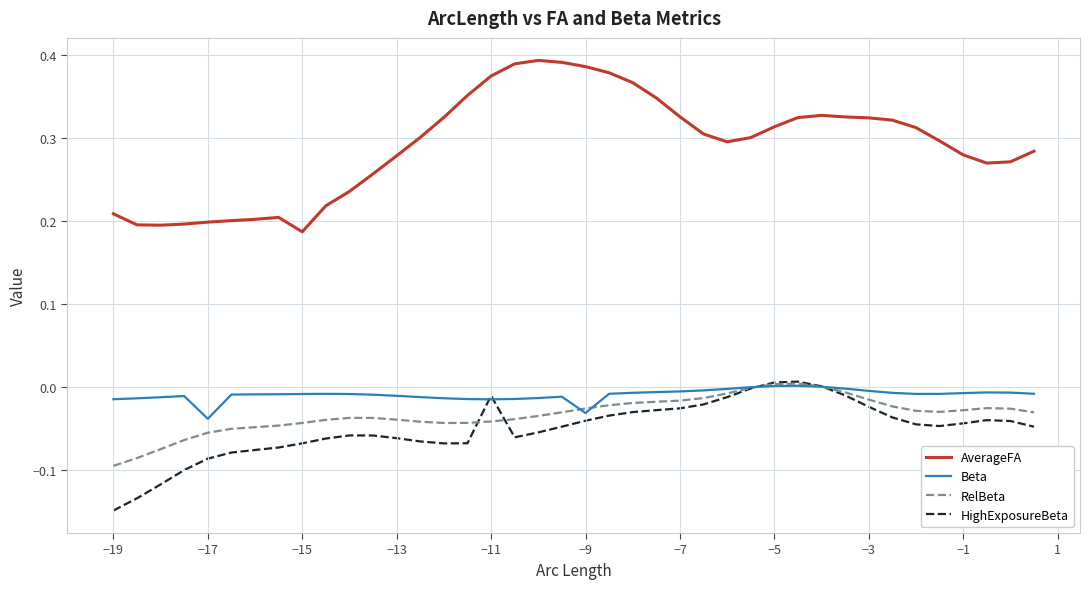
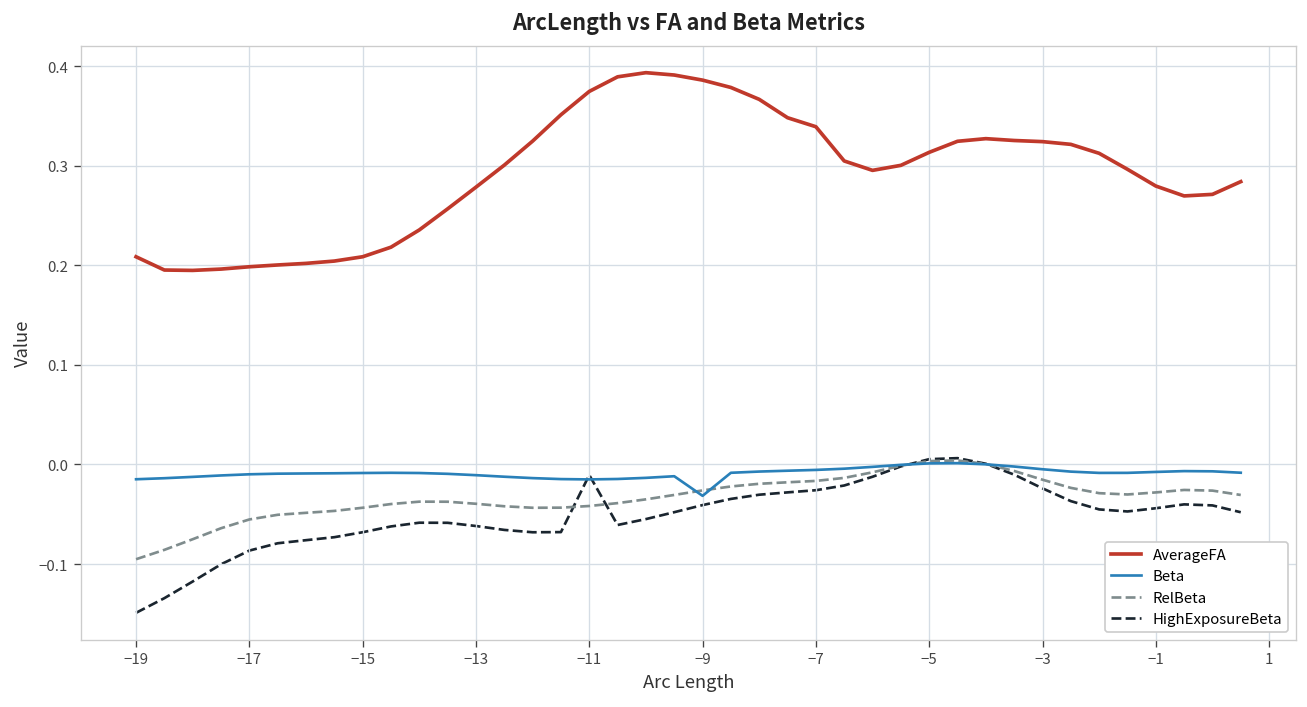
Beta, −17: -0.04 -> -0.01
AverageFA, −15: 0.19 -> 0.21
AverageFA, −7: 0.33 -> 0.34
